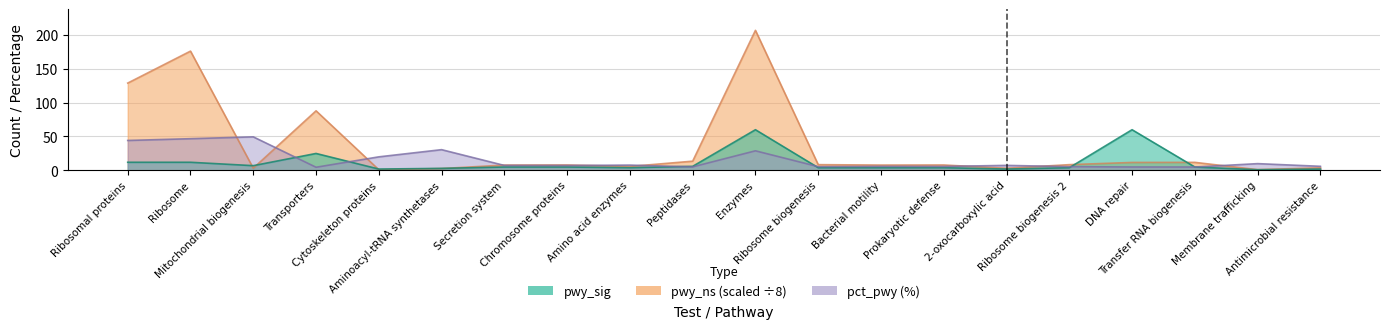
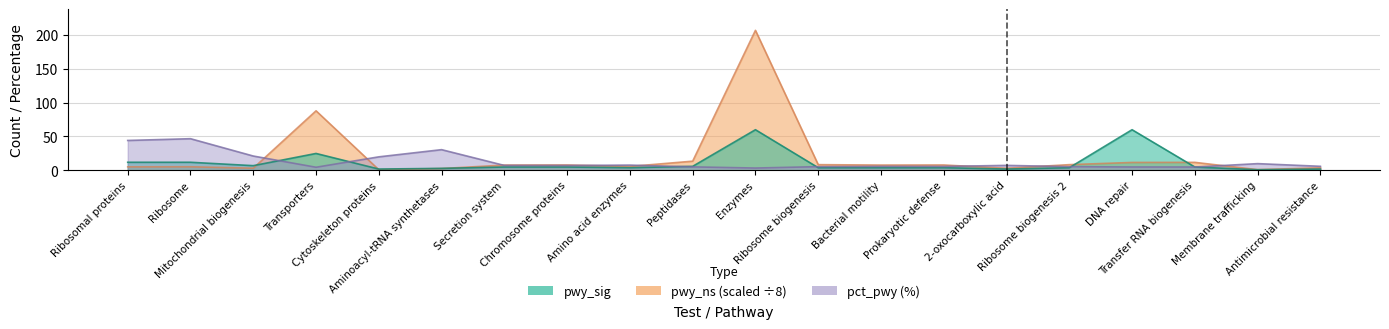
pwy_ns (scaled ÷8), Ribosomal proteins: 130 -> 10
pwy_ns (scaled ÷8), Ribosome: 180 -> 10
pct_pwy (%), Mitochondrial biogenesis: 50 -> 20
pct_pwy (%), Enzymes: 30 -> 0
